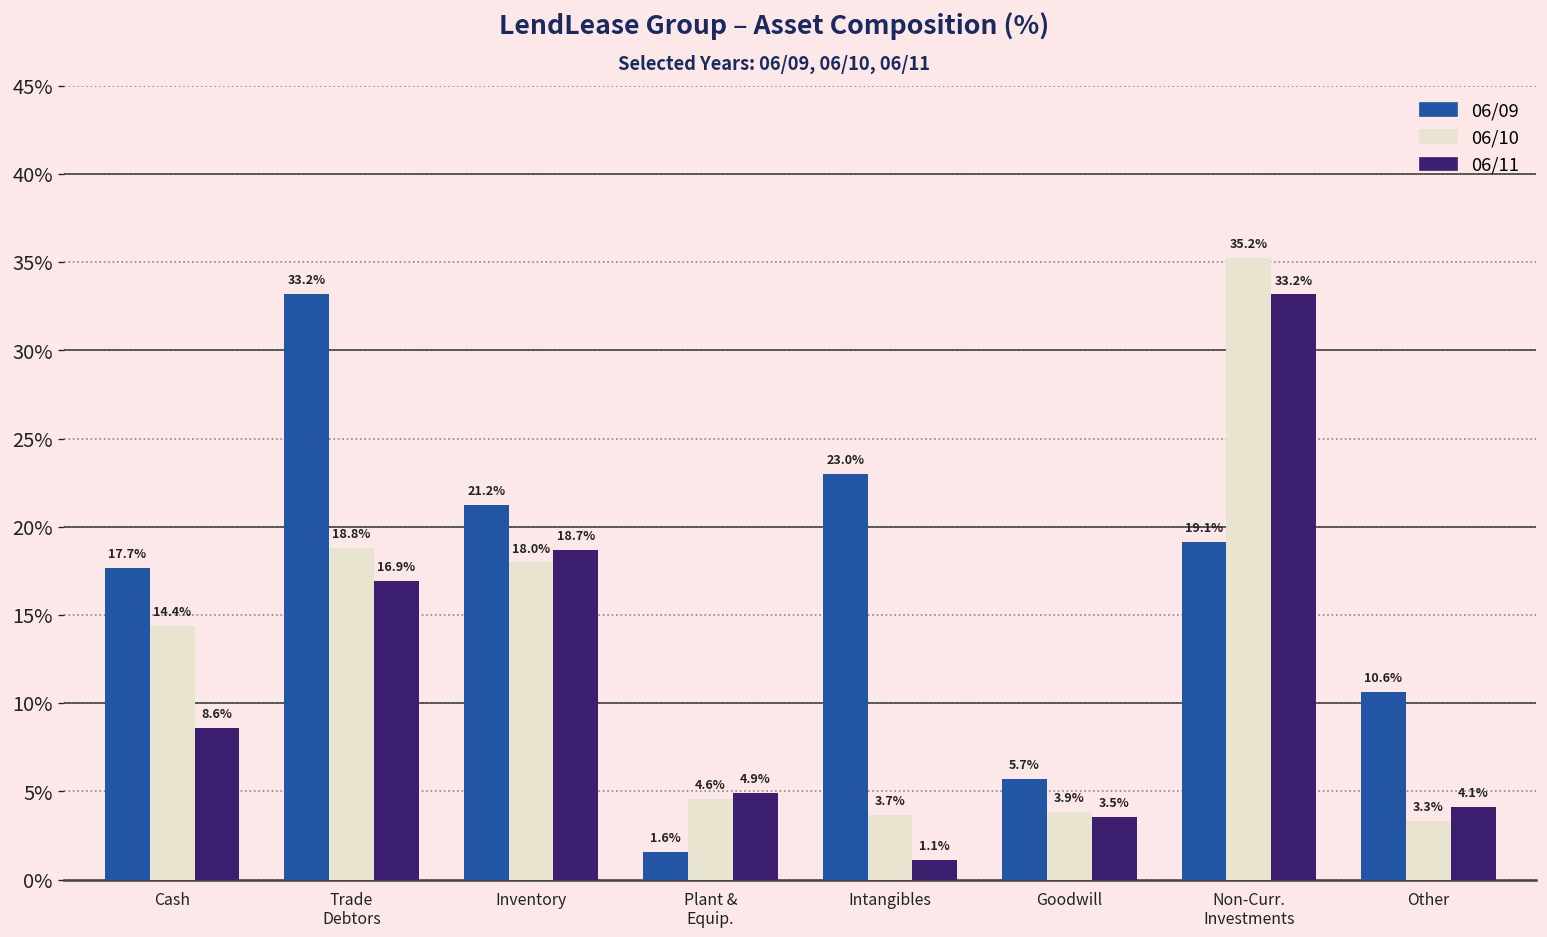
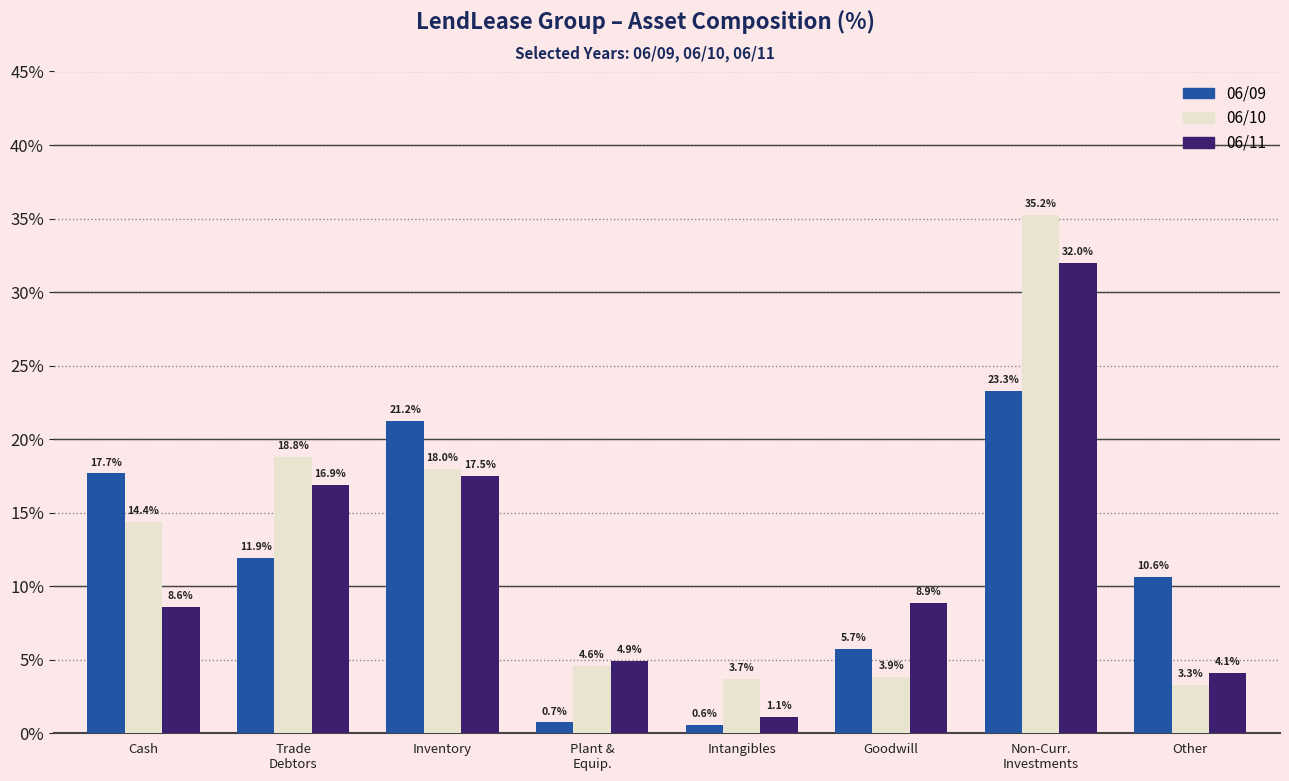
06/09, Trade Debtors: 33.2% -> 11.9%
06/11, Inventory: 18.7% -> 17.5%
06/09, Plant & Equip.: 1.6% -> 0.7%
06/09, Intangibles: 23.0% -> 0.6%
06/11, Goodwill: 3.5% -> 8.9%
06/09, Non-Curr. Investments: 19.1% -> 23.3%
06/11, Non-Curr. Investments: 33.2% -> 32.0%
